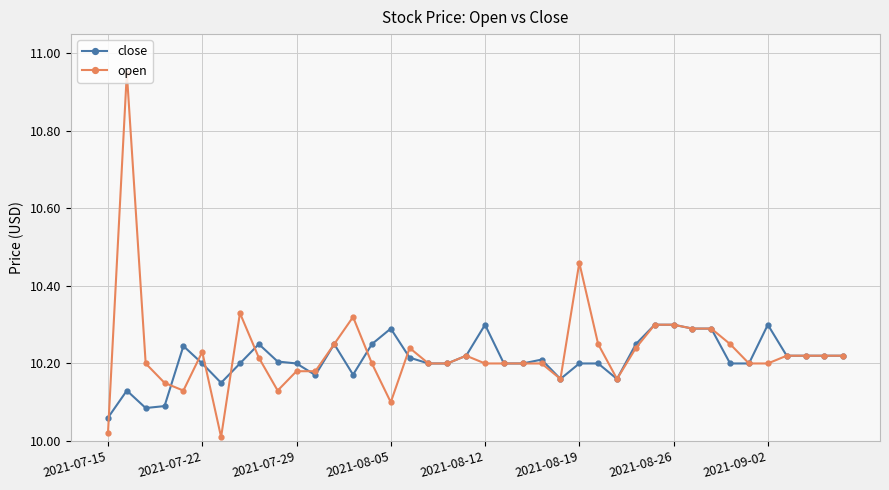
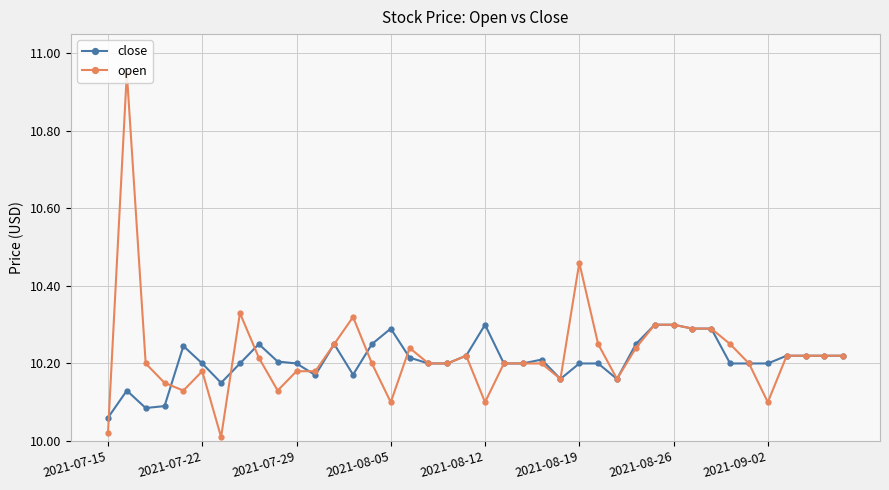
open, 2021-07-22: 10.23 -> 10.18
open, 2021-08-12: 10.2 -> 10.1
close, 2021-09-02: 10.3 -> 10.2
open, 2021-09-02: 10.2 -> 10.1
